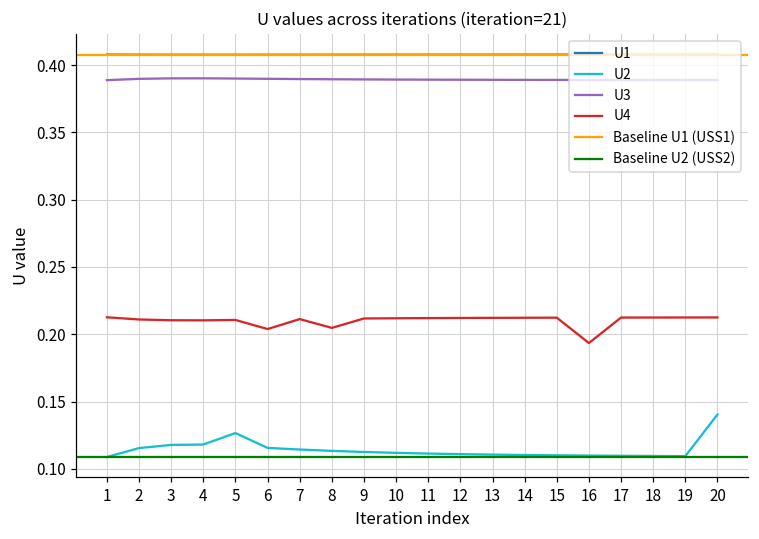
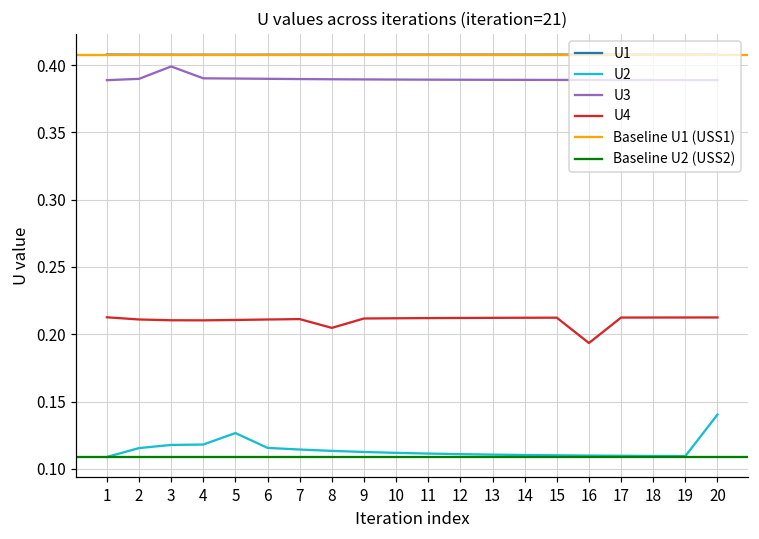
U3, 3: 0.390 -> 0.399
U4, 6: 0.204 -> 0.211
